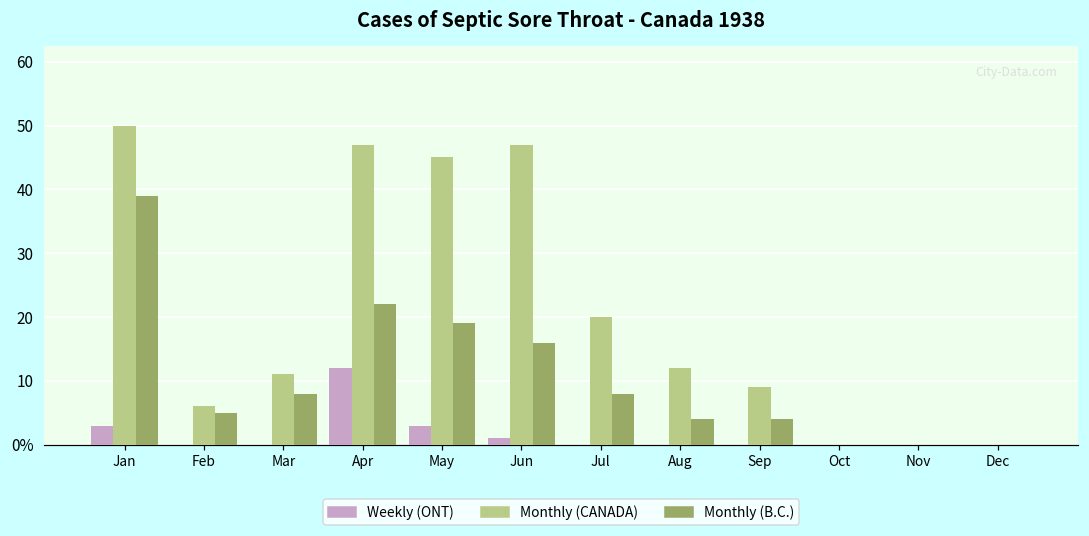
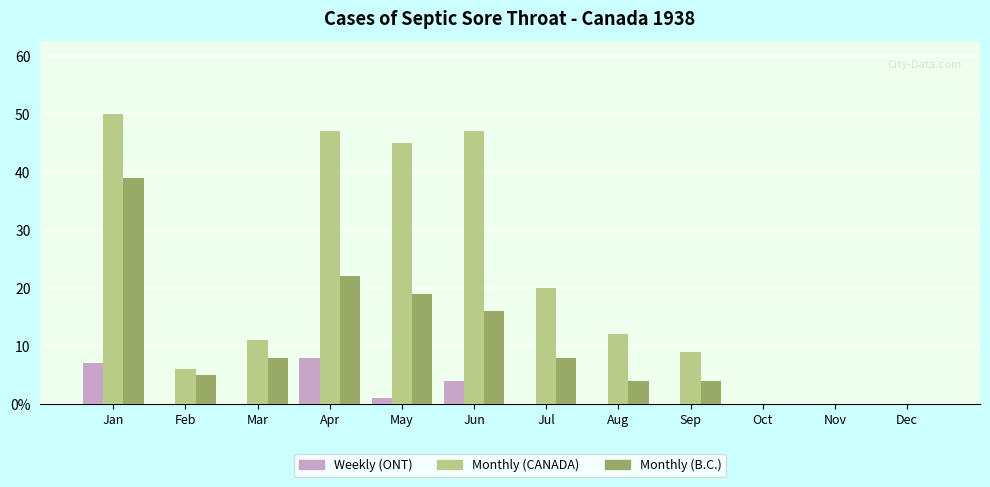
Weekly (ONT), Jan: 3 -> 7
Weekly (ONT), Apr: 12 -> 8
Weekly (ONT), May: 3 -> 1
Weekly (ONT), Jun: 1 -> 4
